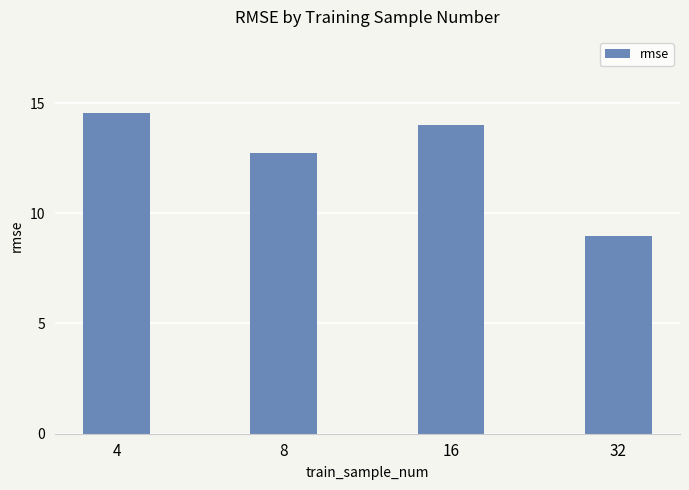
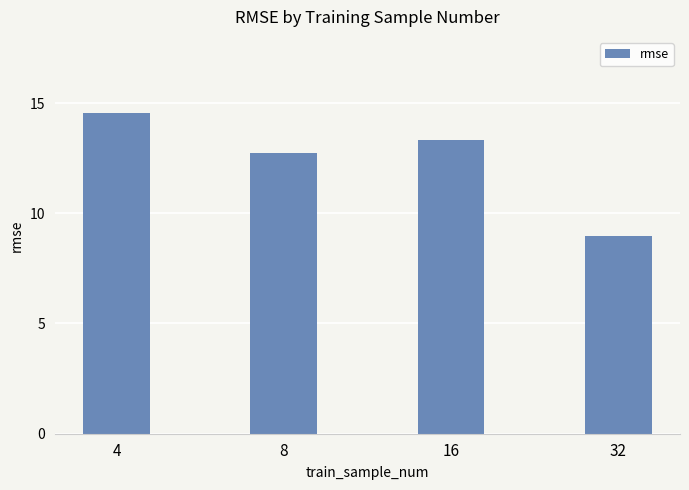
16: 14.0 -> 13.3
